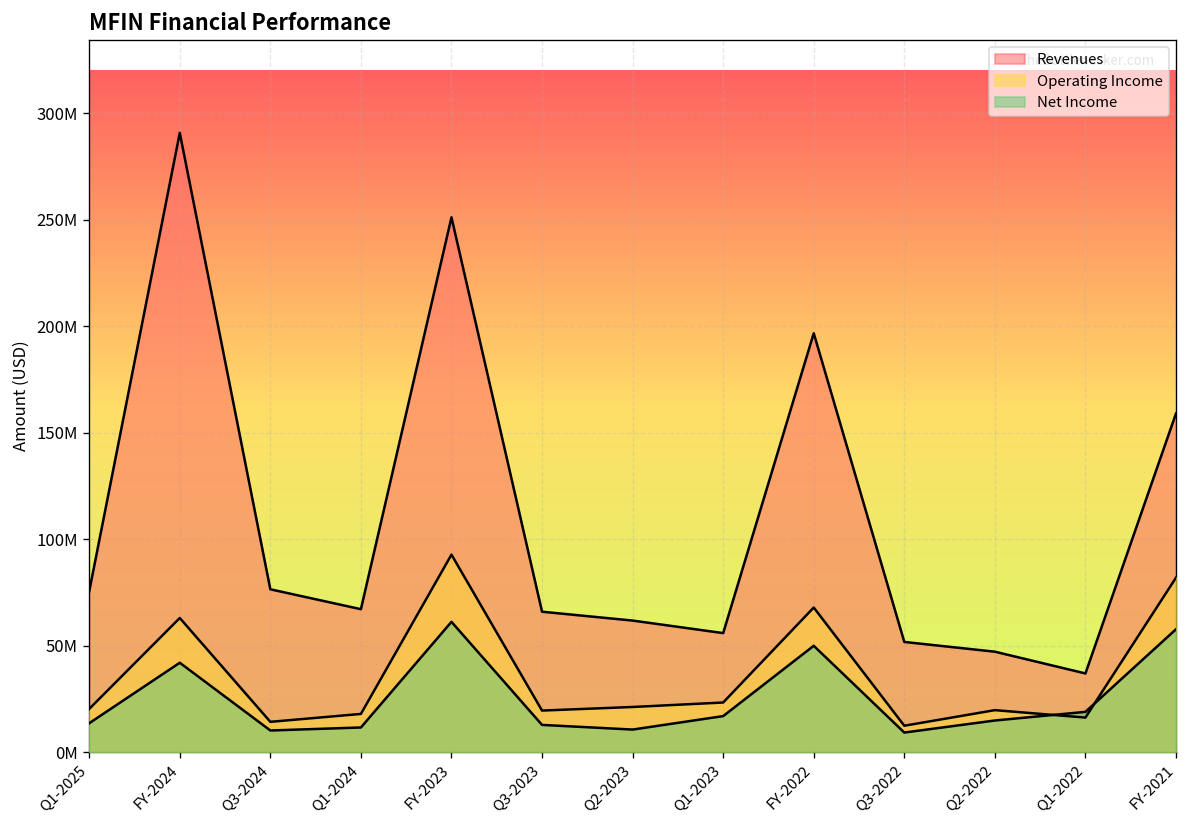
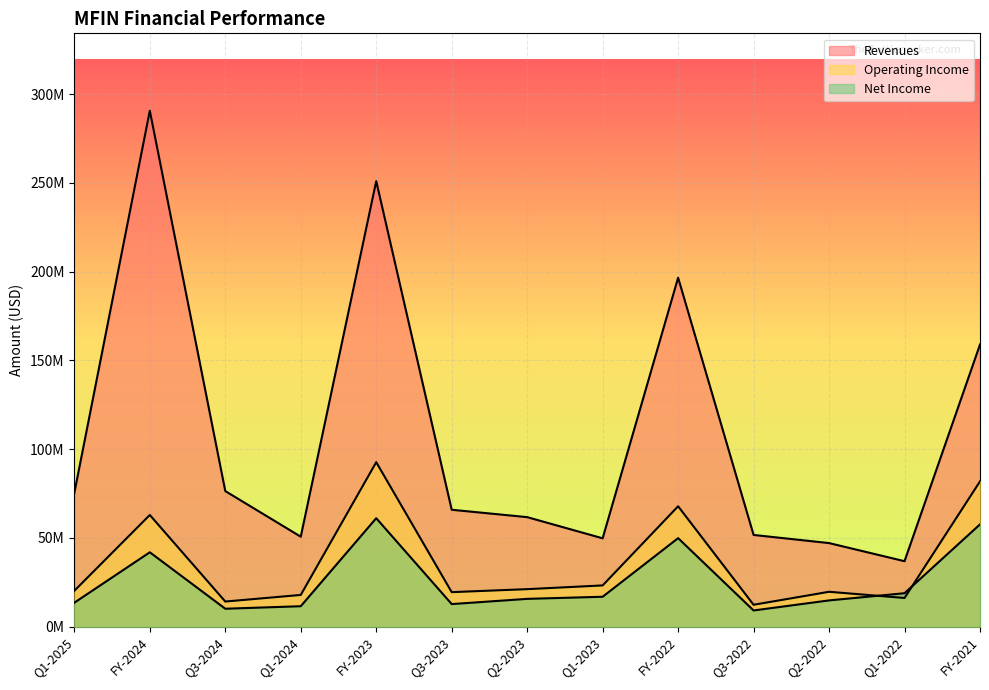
Revenues, Q1-2024: 67000000 -> 51000000
Net Income, Q2-2023: 11000000 -> 16000000
Revenues, Q1-2023: 56000000 -> 50000000
